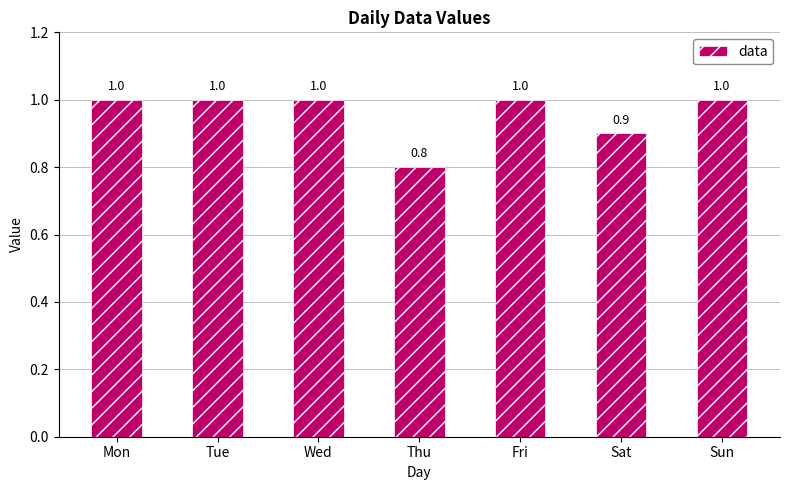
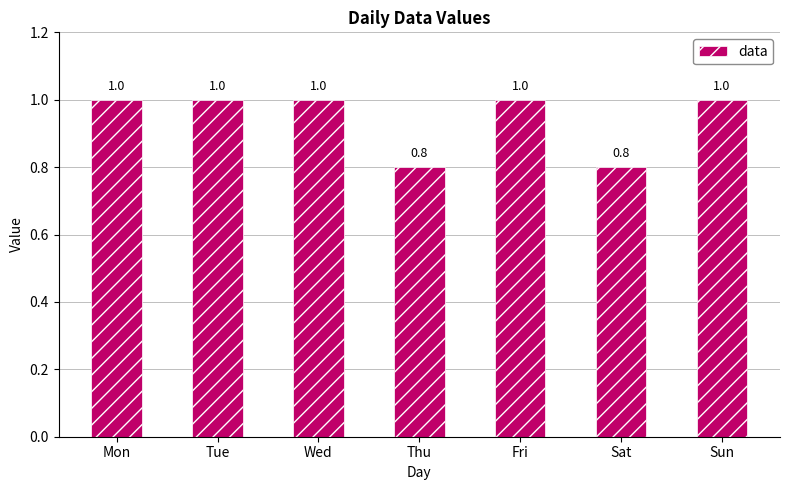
Sat: 0.9 -> 0.8
